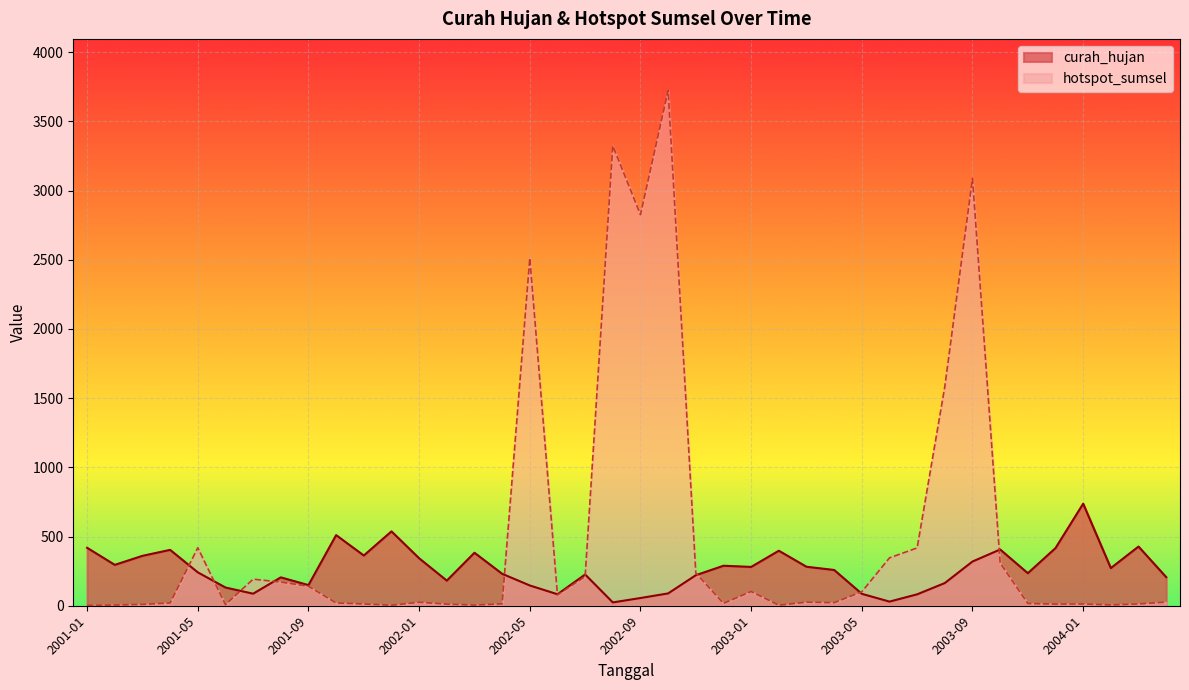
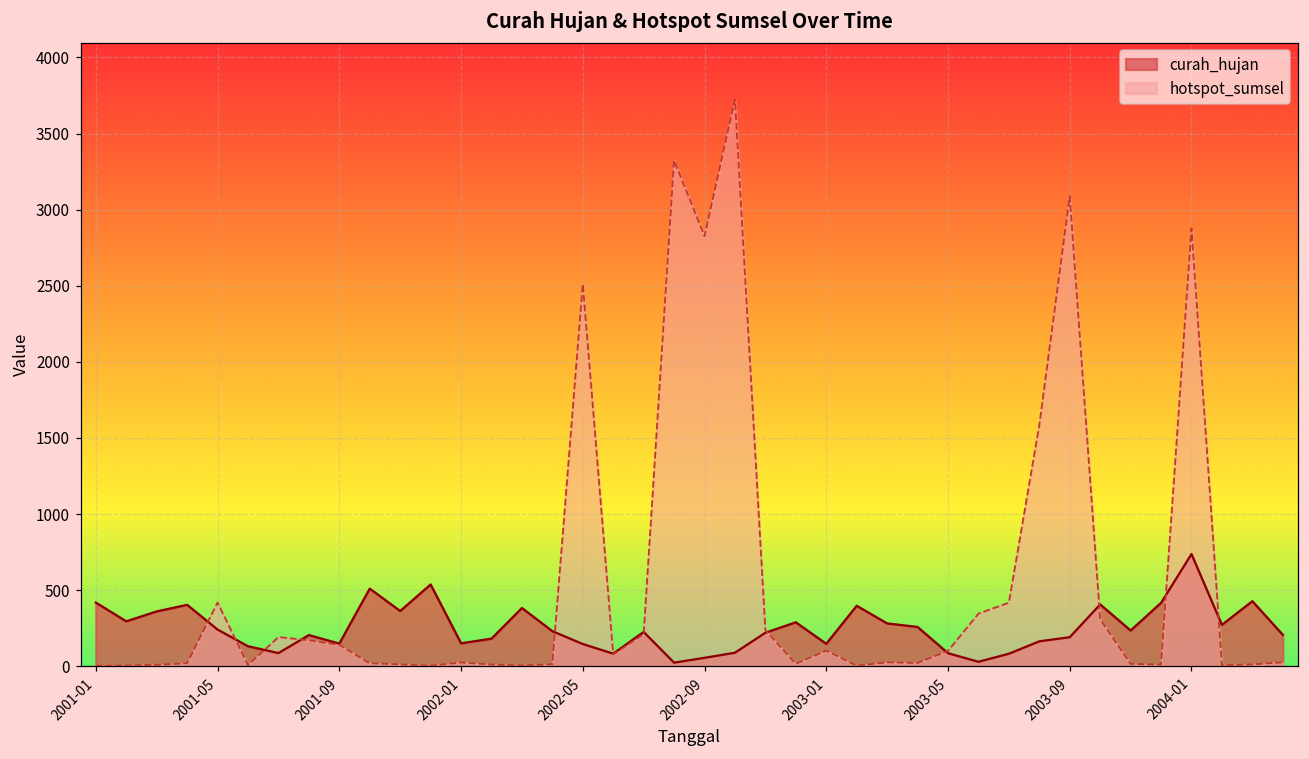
curah_hujan, 2002-01: 340 -> 150
curah_hujan, 2003-01: 280 -> 150
curah_hujan, 2003-09: 320 -> 190
hotspot_sumsel, 2004-01: 10 -> 2880
